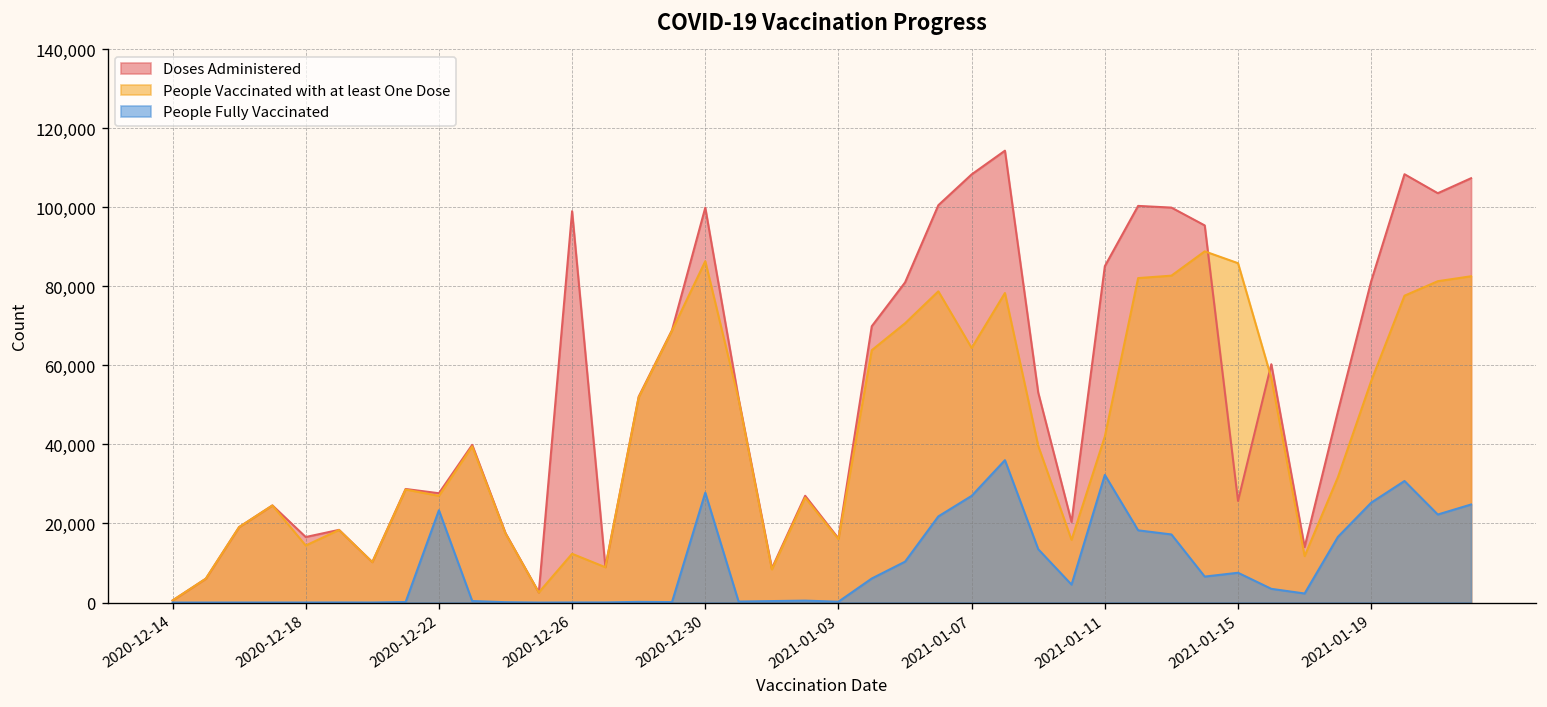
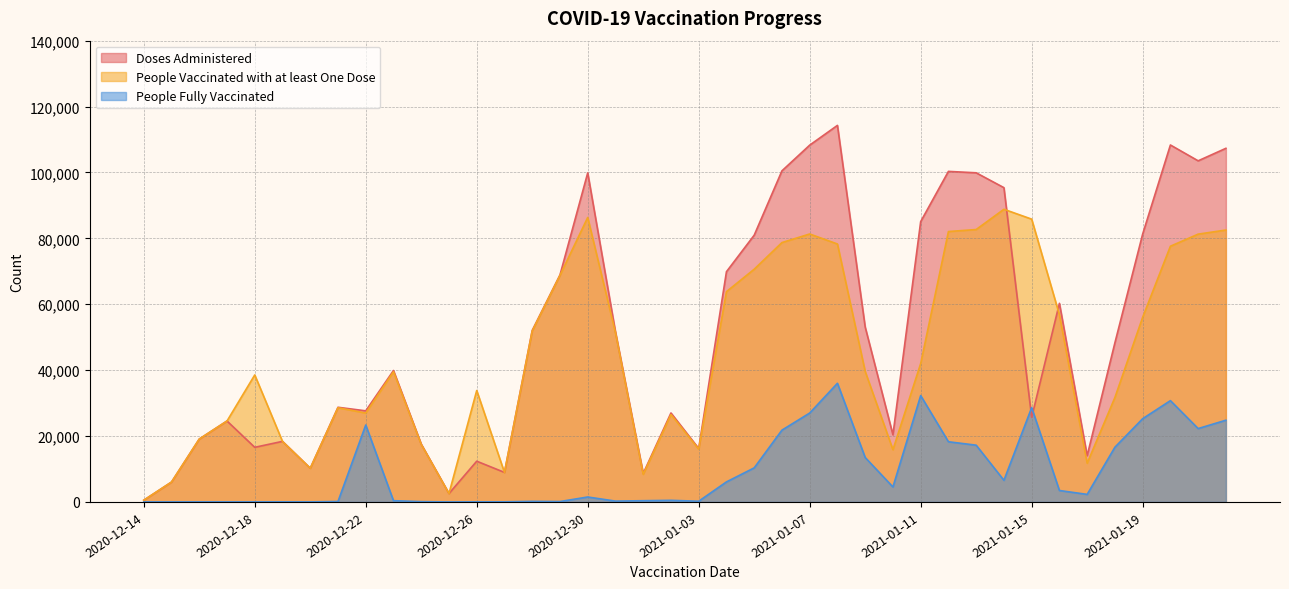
People Vaccinated with at least One Dose, 2020-12-18: 14,000 -> 39,000
Doses Administered, 2020-12-26: 99,000 -> 12,000
People Vaccinated with at least One Dose, 2020-12-26: 12,000 -> 34,000
People Fully Vaccinated, 2020-12-30: 28,000 -> 1,000
People Vaccinated with at least One Dose, 2021-01-07: 64,000 -> 81,000
People Fully Vaccinated, 2021-01-15: 8,000 -> 29,000
